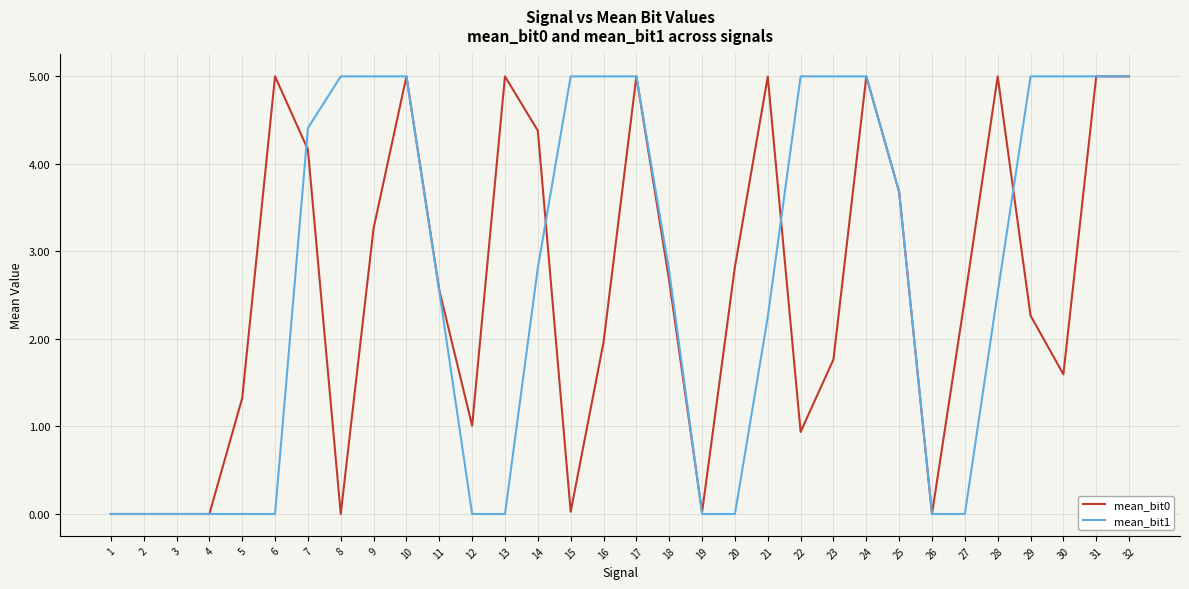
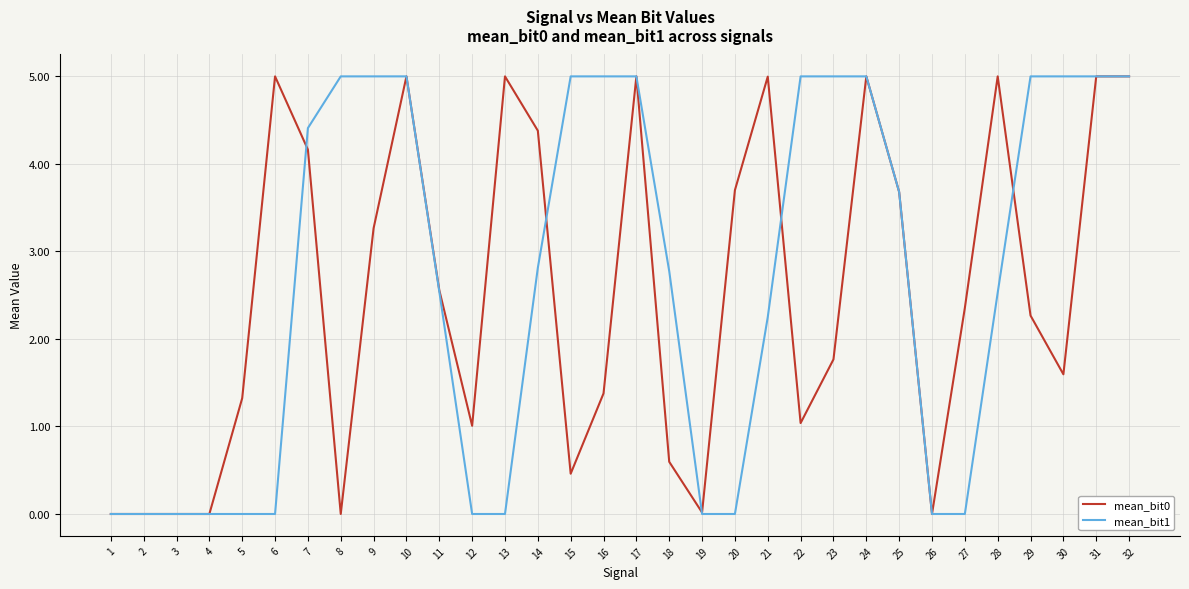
mean_bit0, 15: 0.0 -> 0.5
mean_bit0, 16: 2.0 -> 1.4
mean_bit0, 18: 2.7 -> 0.6
mean_bit0, 20: 2.8 -> 3.7
mean_bit0, 22: 0.9 -> 1.0
mean_bit0, 27: 2.5 -> 2.4
